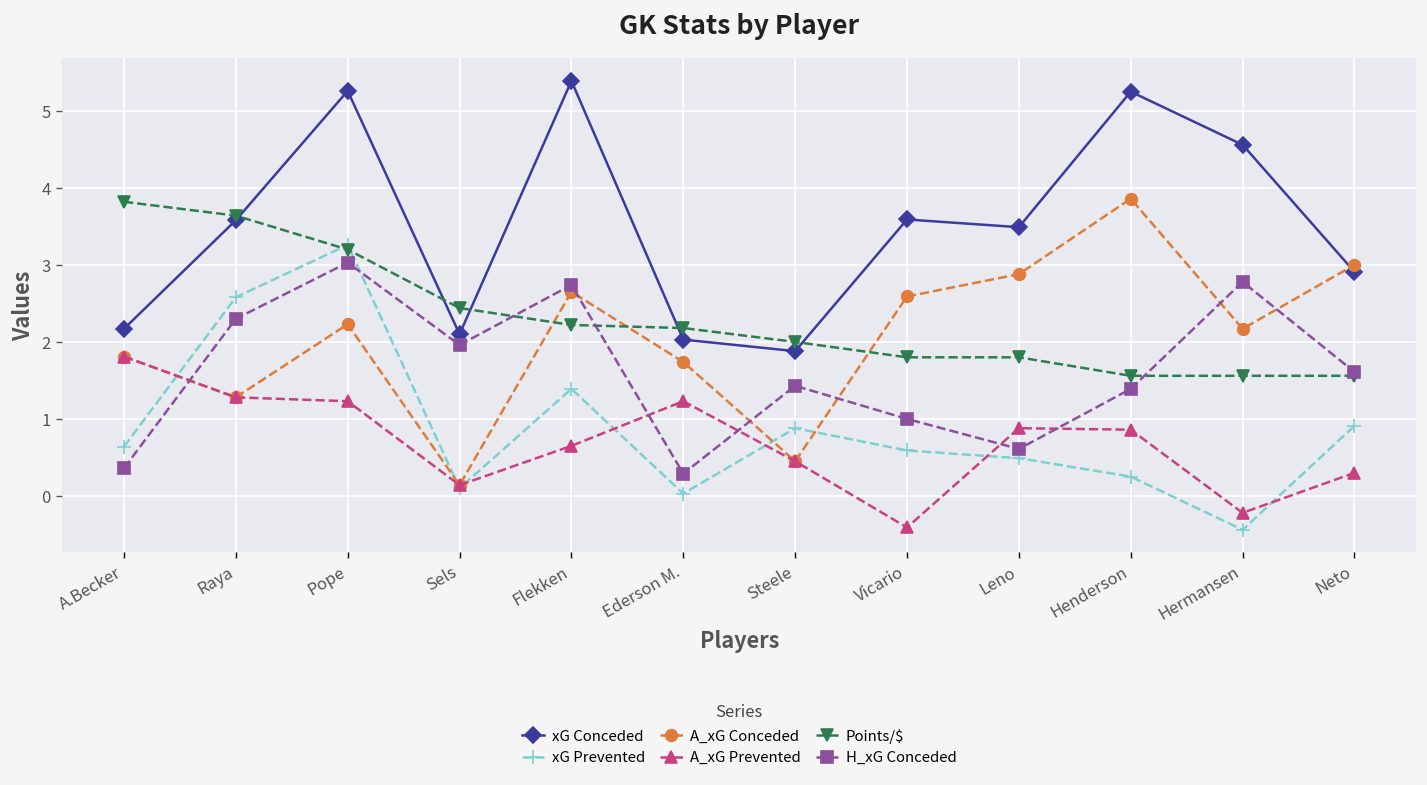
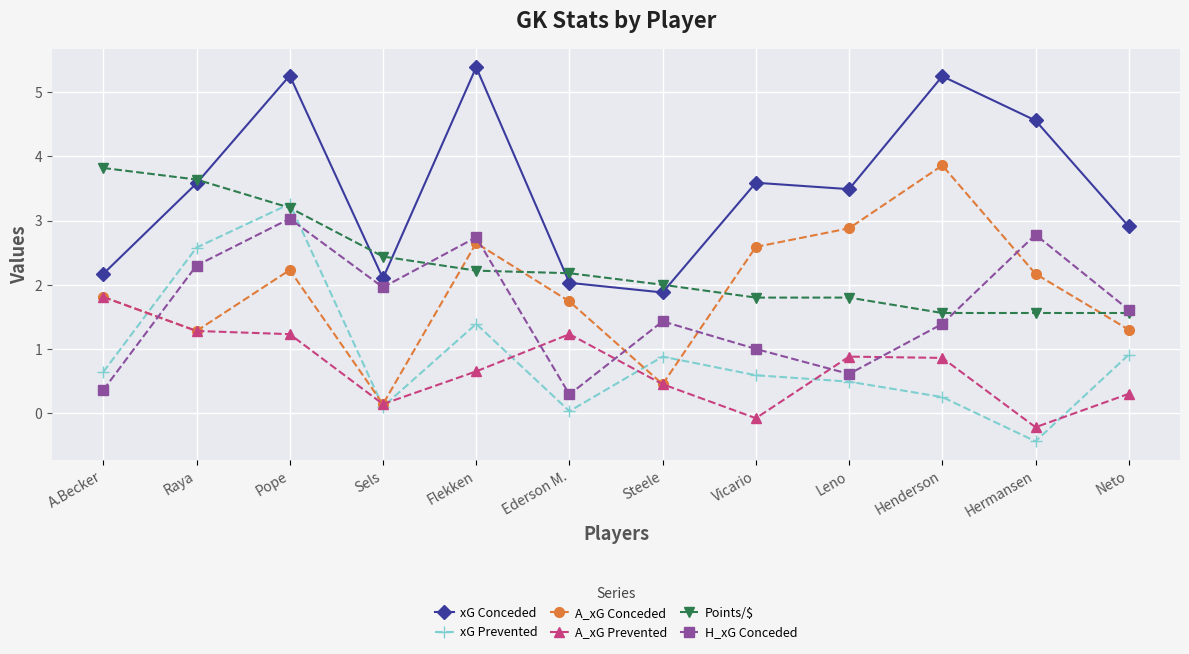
A_xG Prevented, Vicario: -0.4 -> -0.1
A_xG Conceded, Neto: 3.0 -> 1.3
